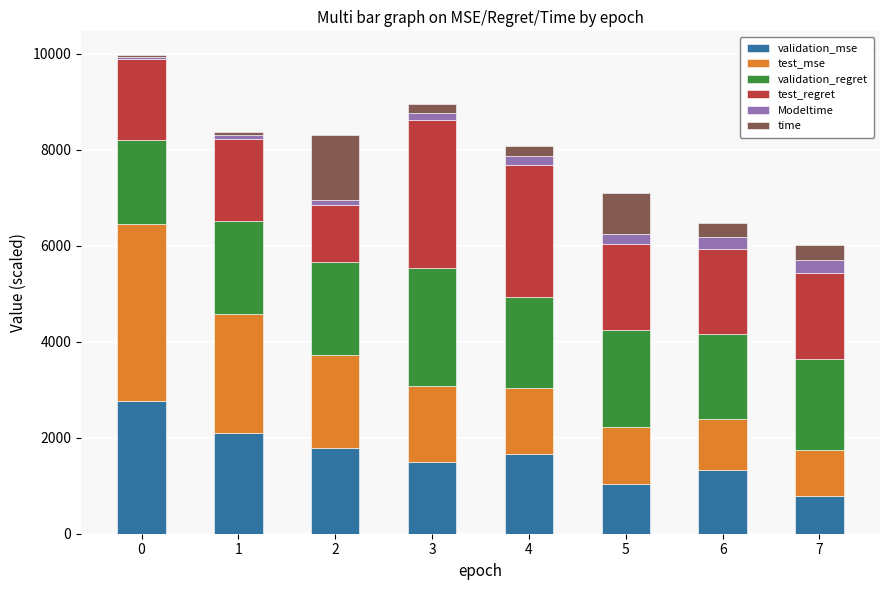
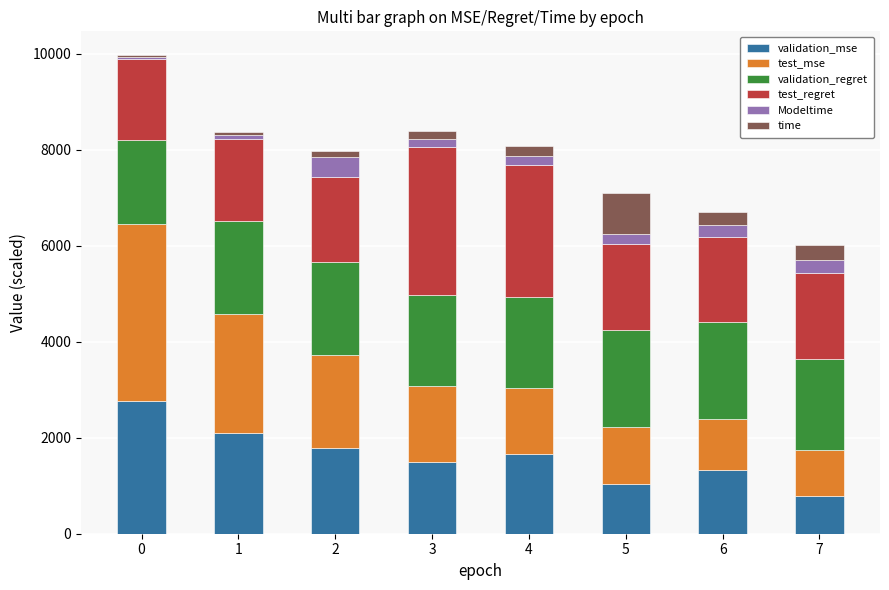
test_regret, 2: 1200 -> 1800
Modeltime, 2: 100 -> 400
time, 2: 1300 -> 100
validation_regret, 3: 2400 -> 1900
validation_regret, 6: 1800 -> 2000
